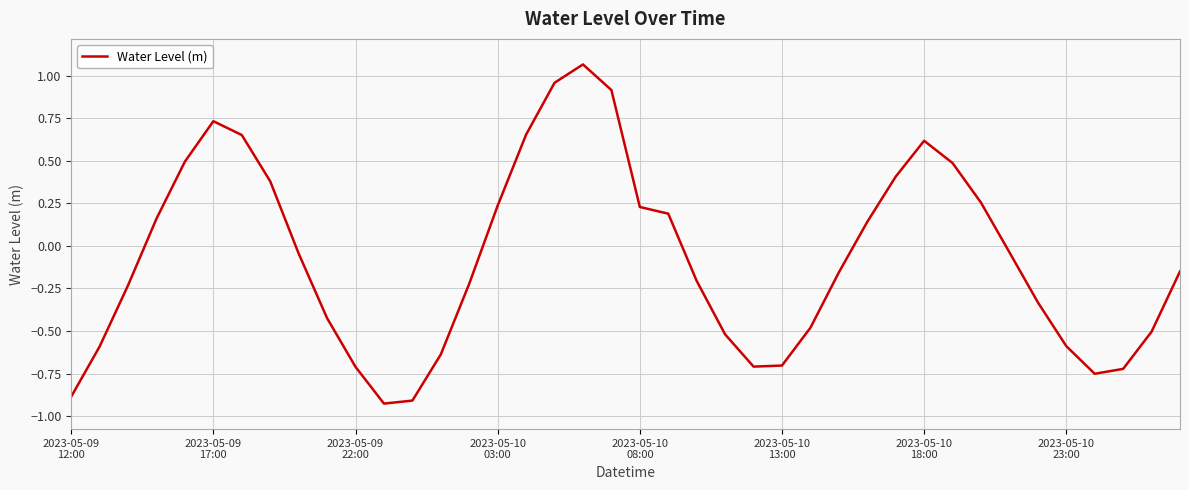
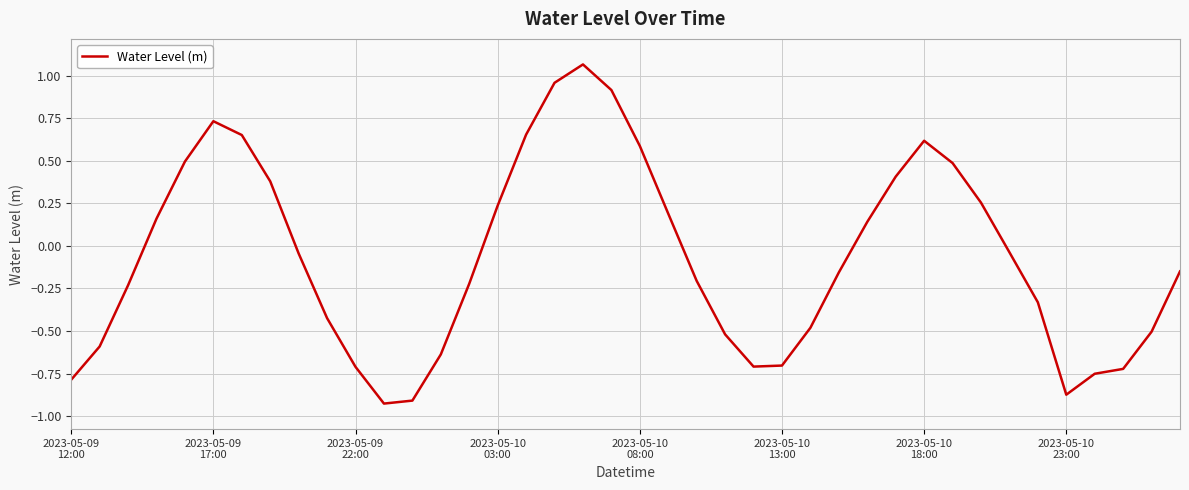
2023-05-09 12:00: -0.89 -> -0.79
2023-05-10 08:00: 0.23 -> 0.59
2023-05-10 23:00: -0.59 -> -0.87
